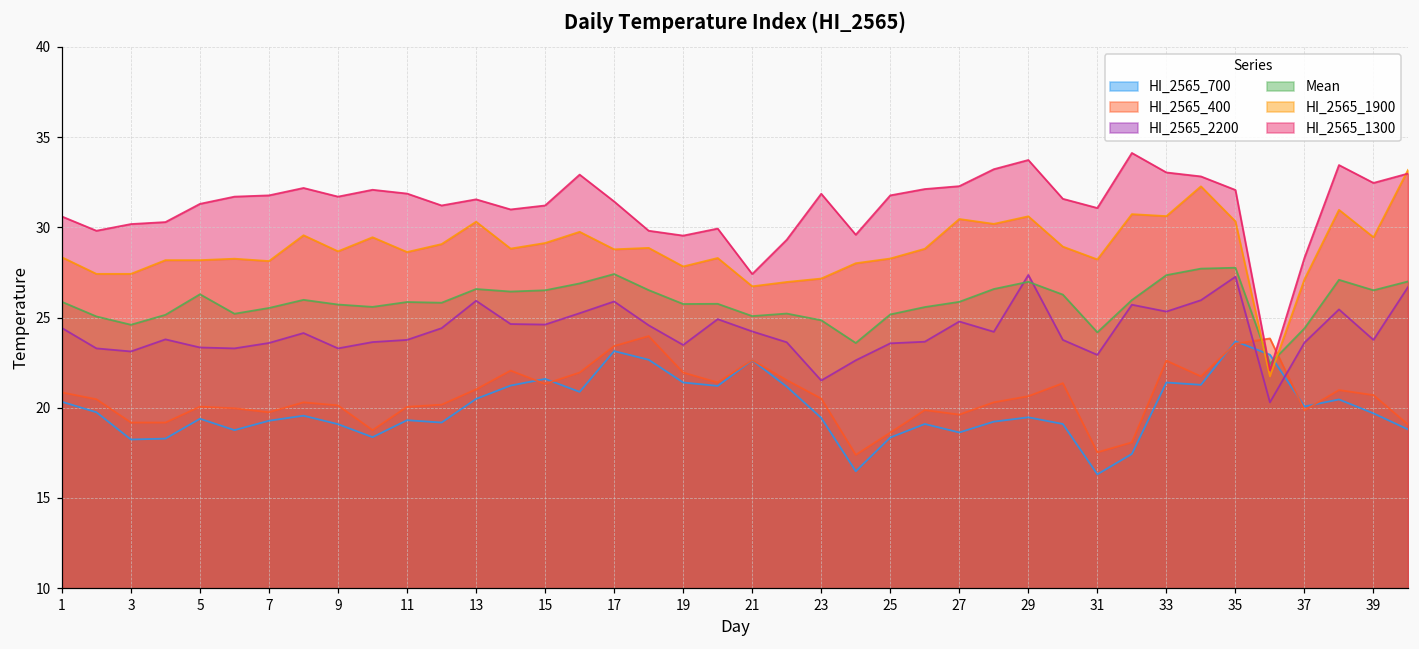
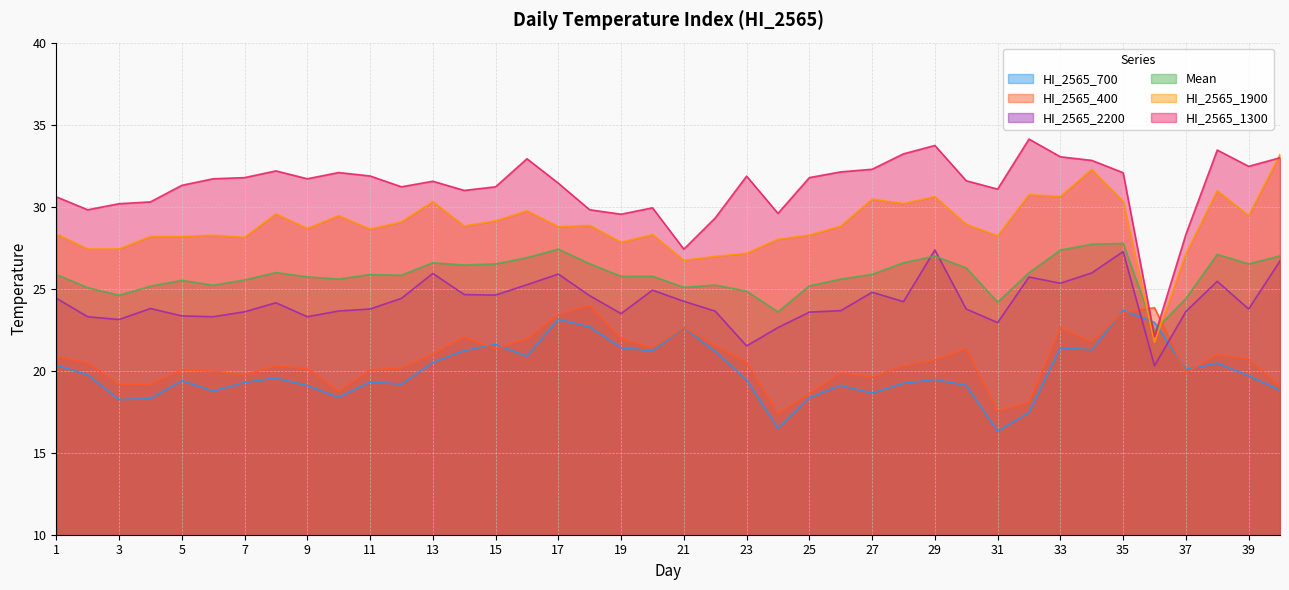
Mean, 5: 26.3 -> 25.5
